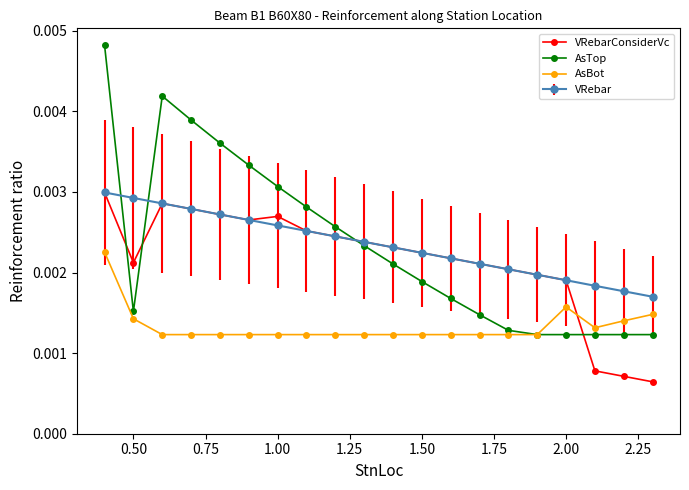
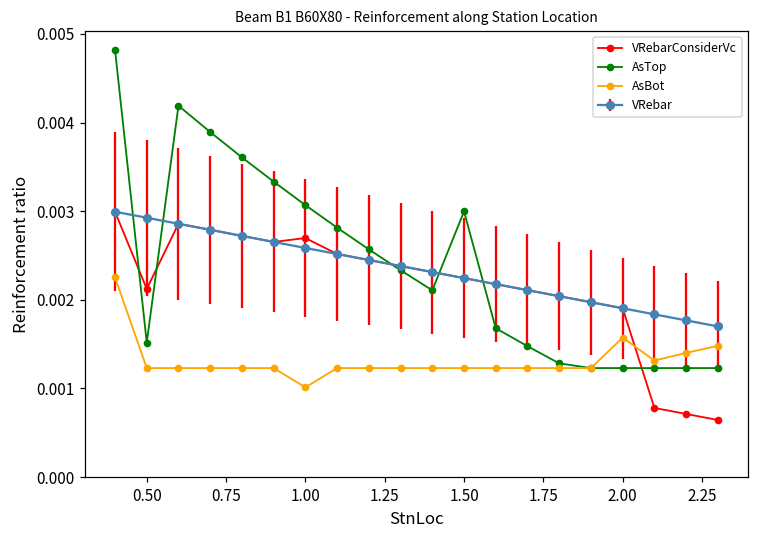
AsBot, 0.50: 0.0014 -> 0.0012
AsBot, 1.00: 0.0012 -> 0.0010
AsTop, 1.50: 0.0019 -> 0.0030
